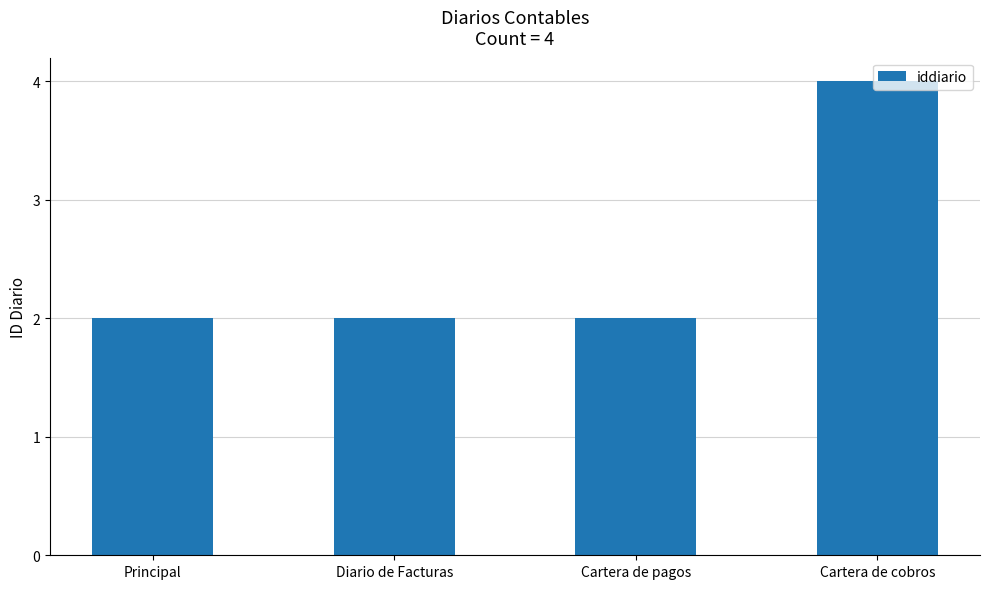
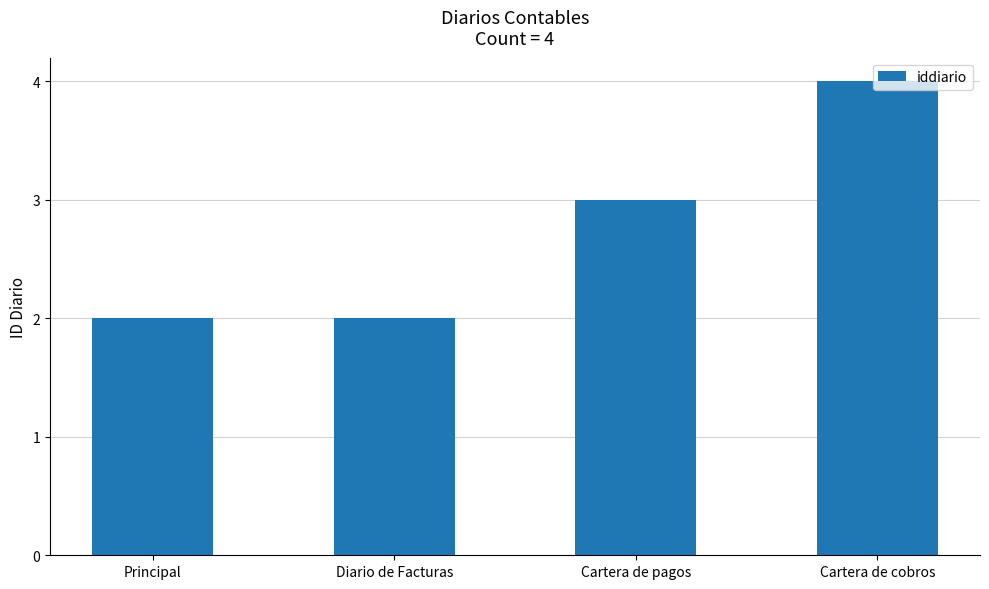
Cartera de pagos: 2 -> 3
